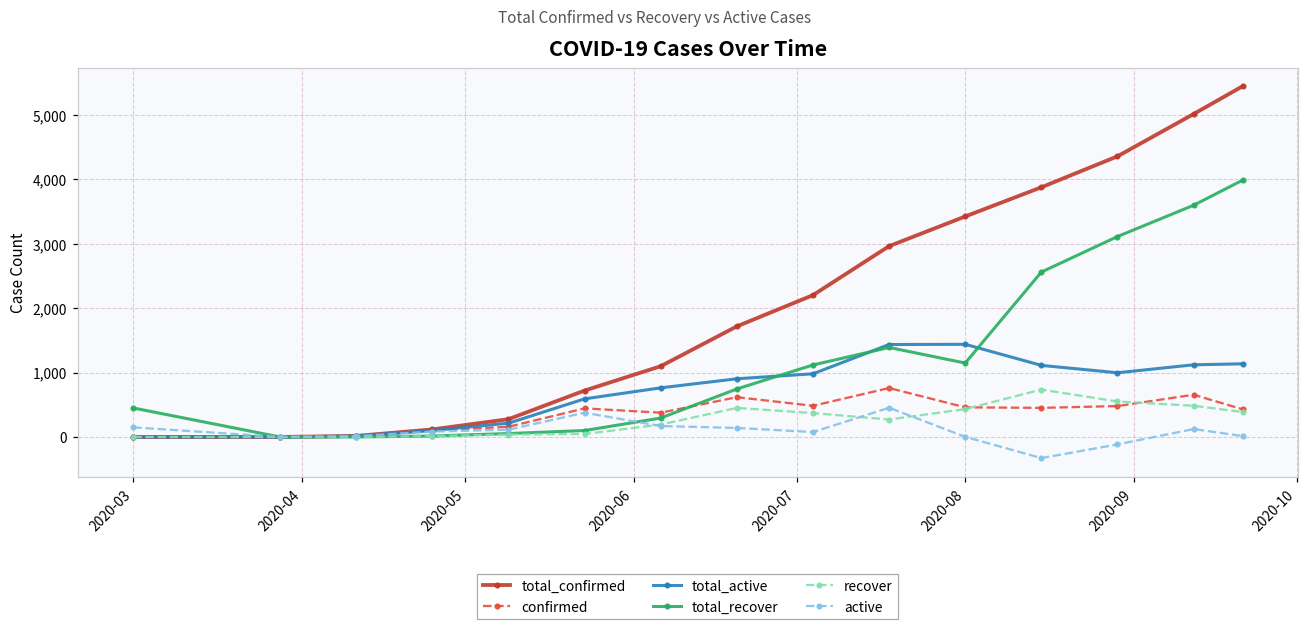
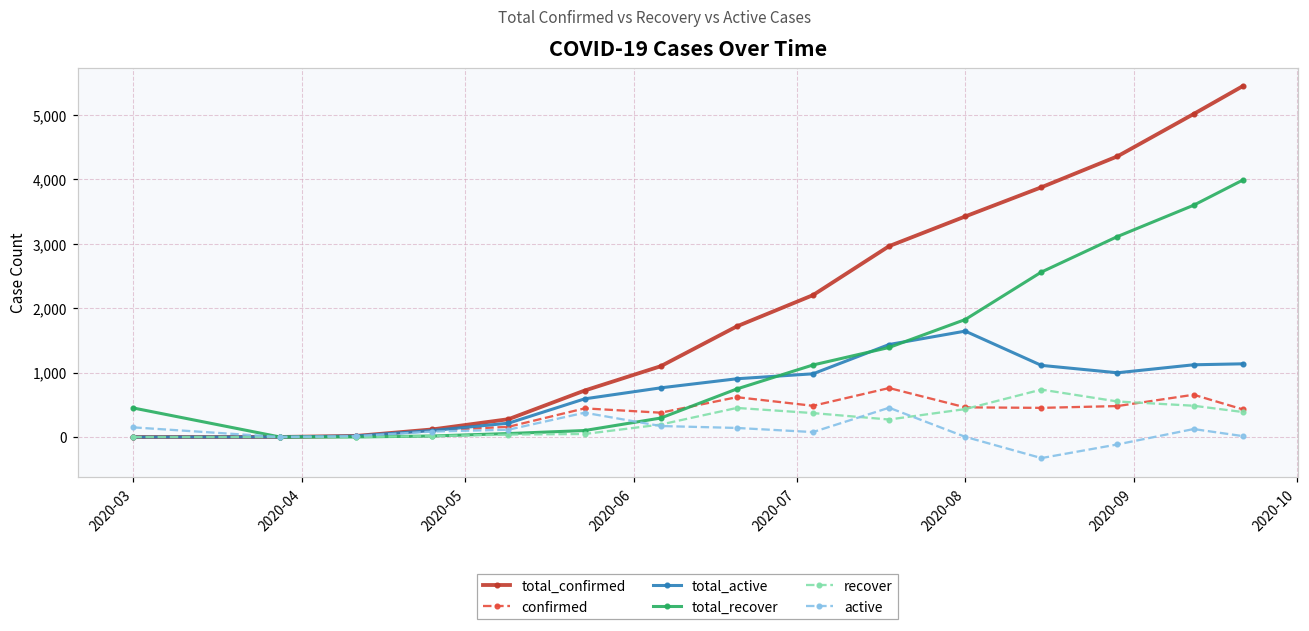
total_active, 2020-08: 1,400 -> 1,600
total_recover, 2020-08: 1,100 -> 1,800
